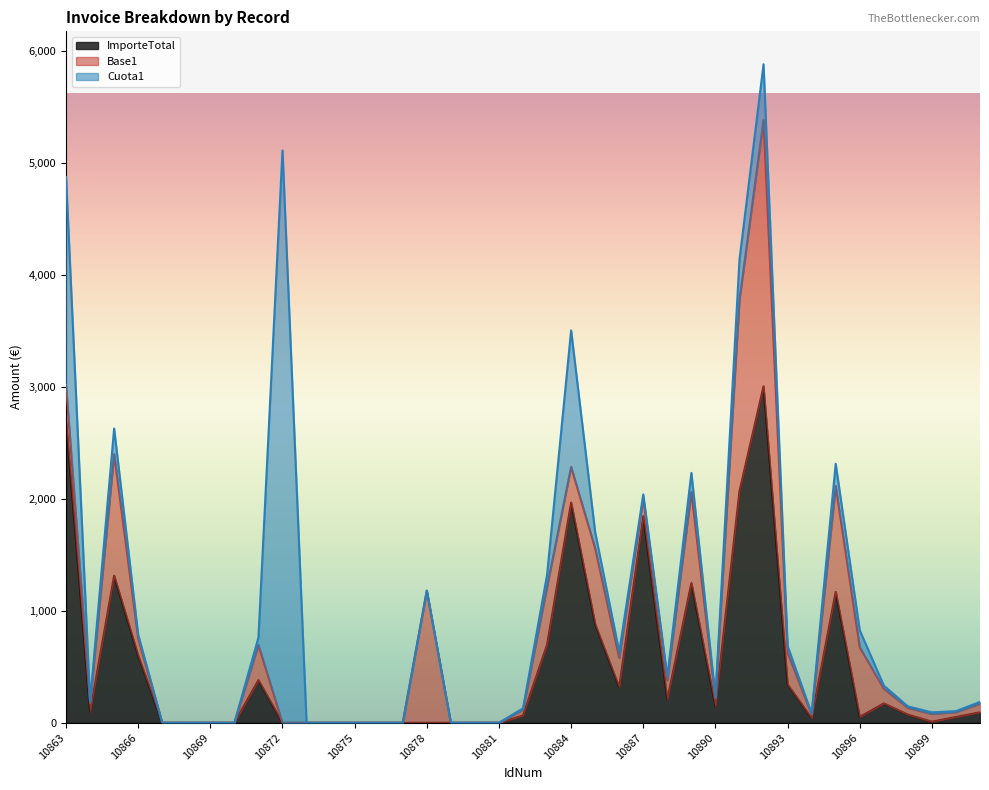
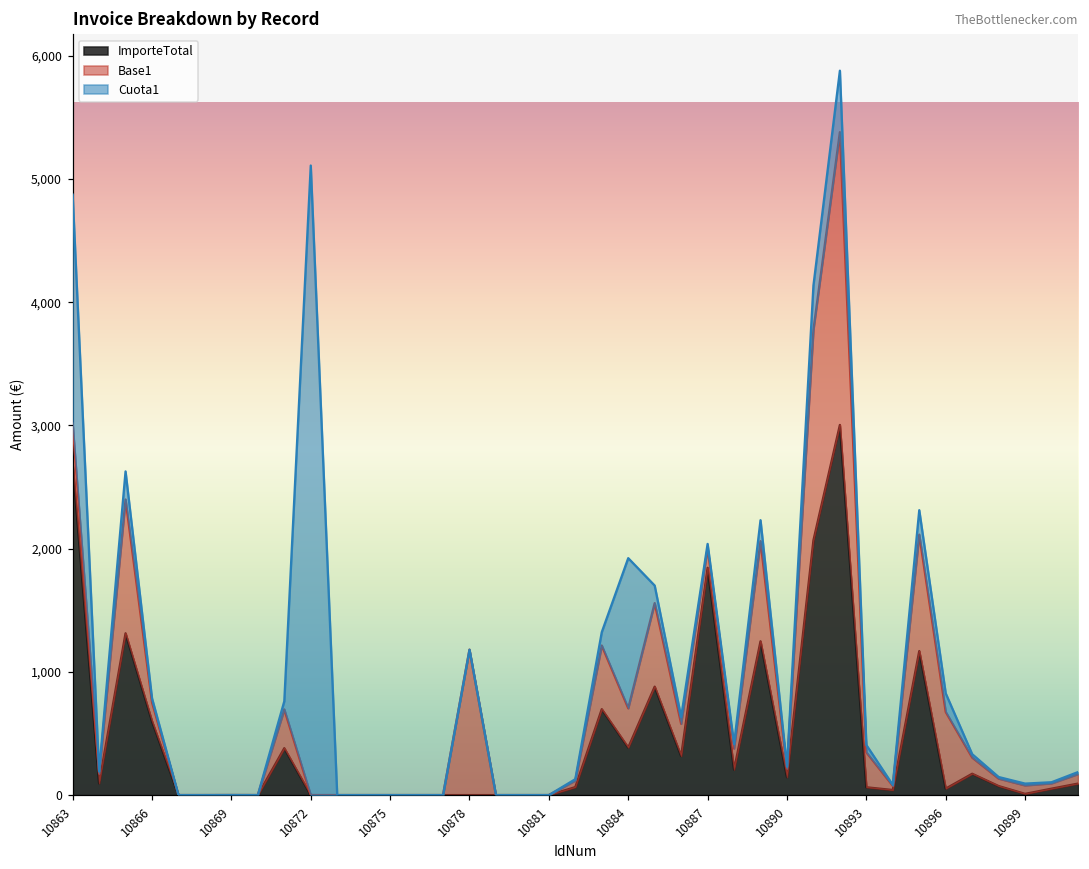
ImporteTotal, 10884: 1,970 -> 390
ImporteTotal, 10893: 340 -> 60
